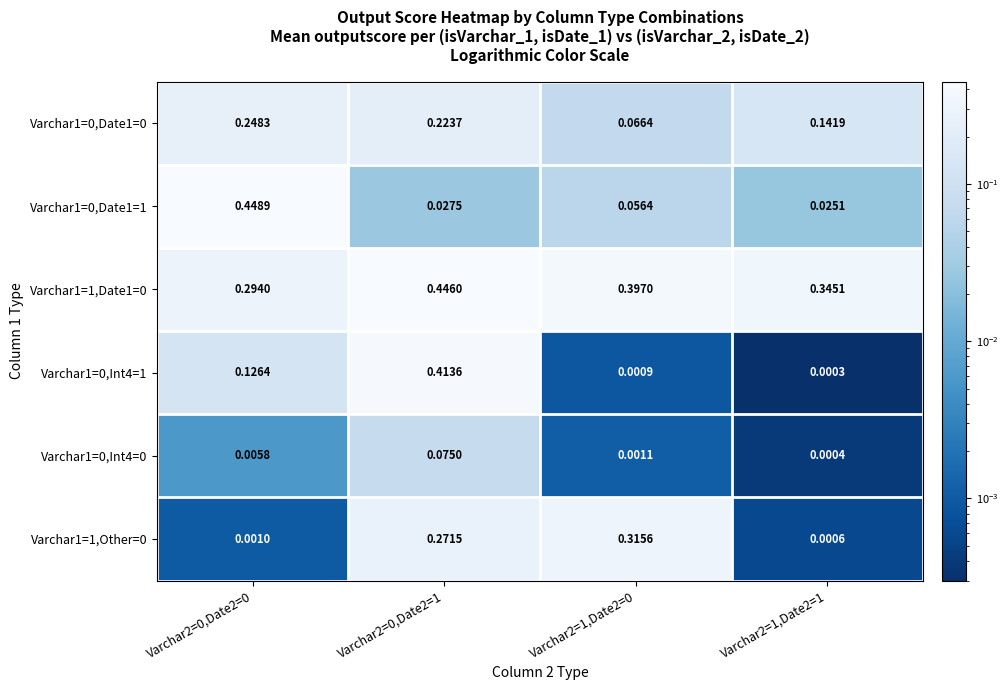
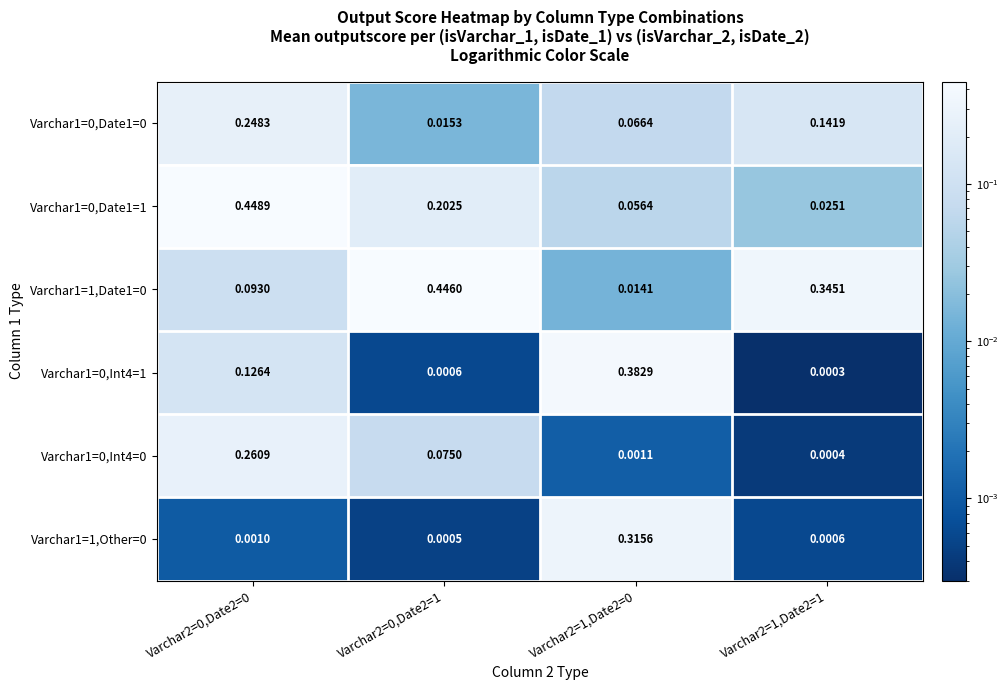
Varchar1=0,Date1=0, Varchar2=0,Date2=1: 0.2237 -> 0.0153
Varchar1=0,Date1=1, Varchar2=0,Date2=1: 0.0275 -> 0.2025
Varchar1=1,Date1=0, Varchar2=0,Date2=0: 0.2940 -> 0.0930
Varchar1=1,Date1=0, Varchar2=1,Date2=0: 0.3970 -> 0.0141
Varchar1=0,Int4=1, Varchar2=0,Date2=1: 0.4136 -> 0.0006
Varchar1=0,Int4=1, Varchar2=1,Date2=0: 0.0009 -> 0.3829
Varchar1=0,Int4=0, Varchar2=0,Date2=0: 0.0058 -> 0.2609
Varchar1=1,Other=0, Varchar2=0,Date2=1: 0.2715 -> 0.0005
